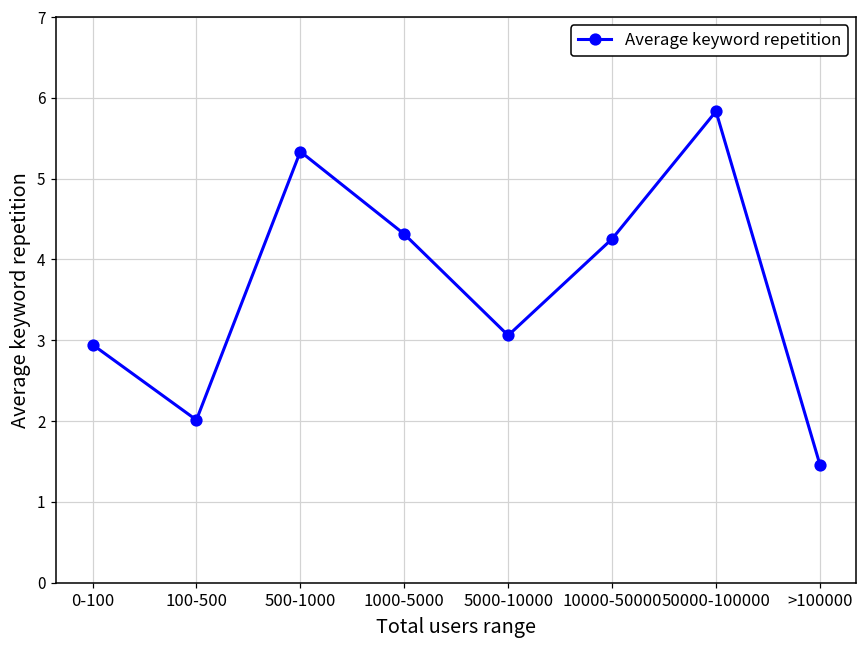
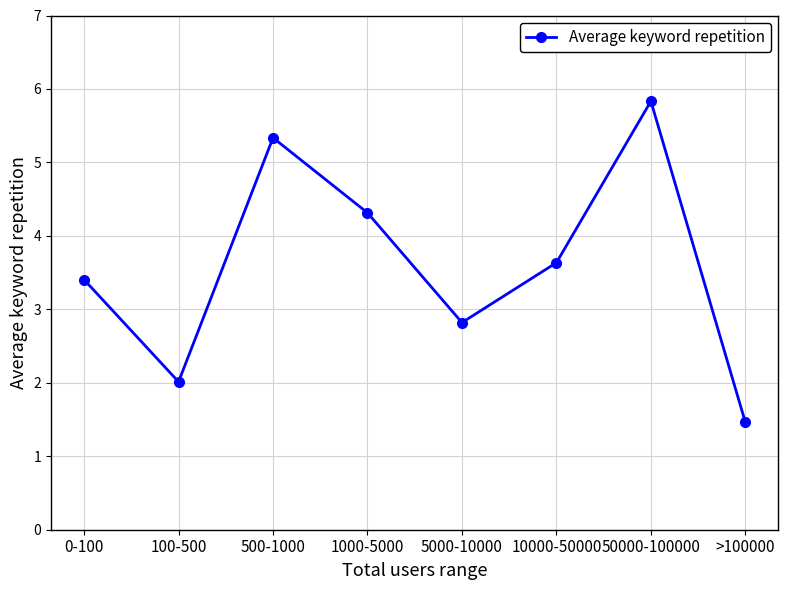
0-100: 2.9 -> 3.4
5000-10000: 3.1 -> 2.8
10000-50000: 4.3 -> 3.6
